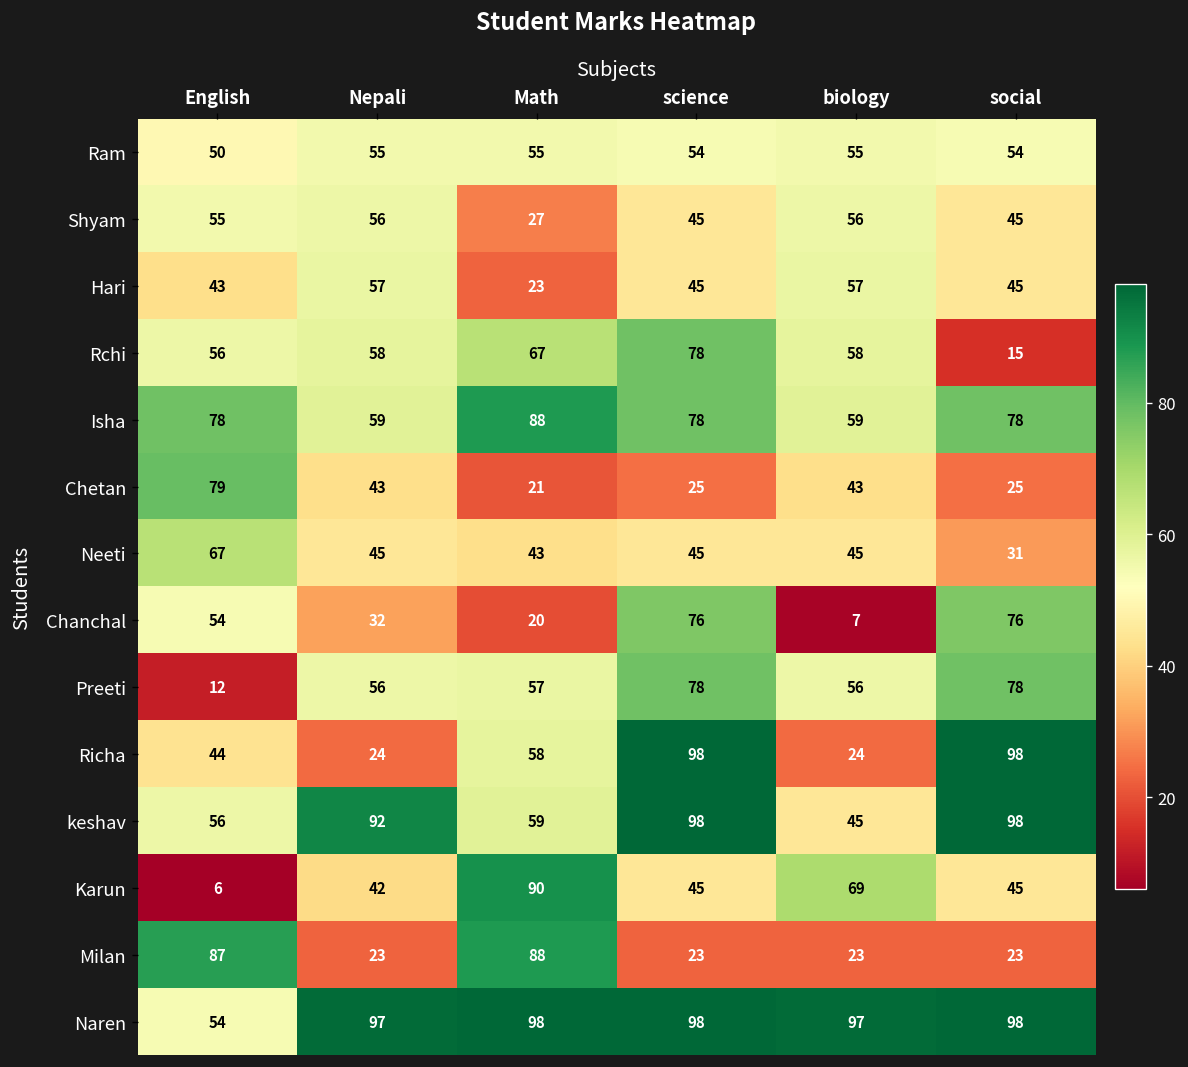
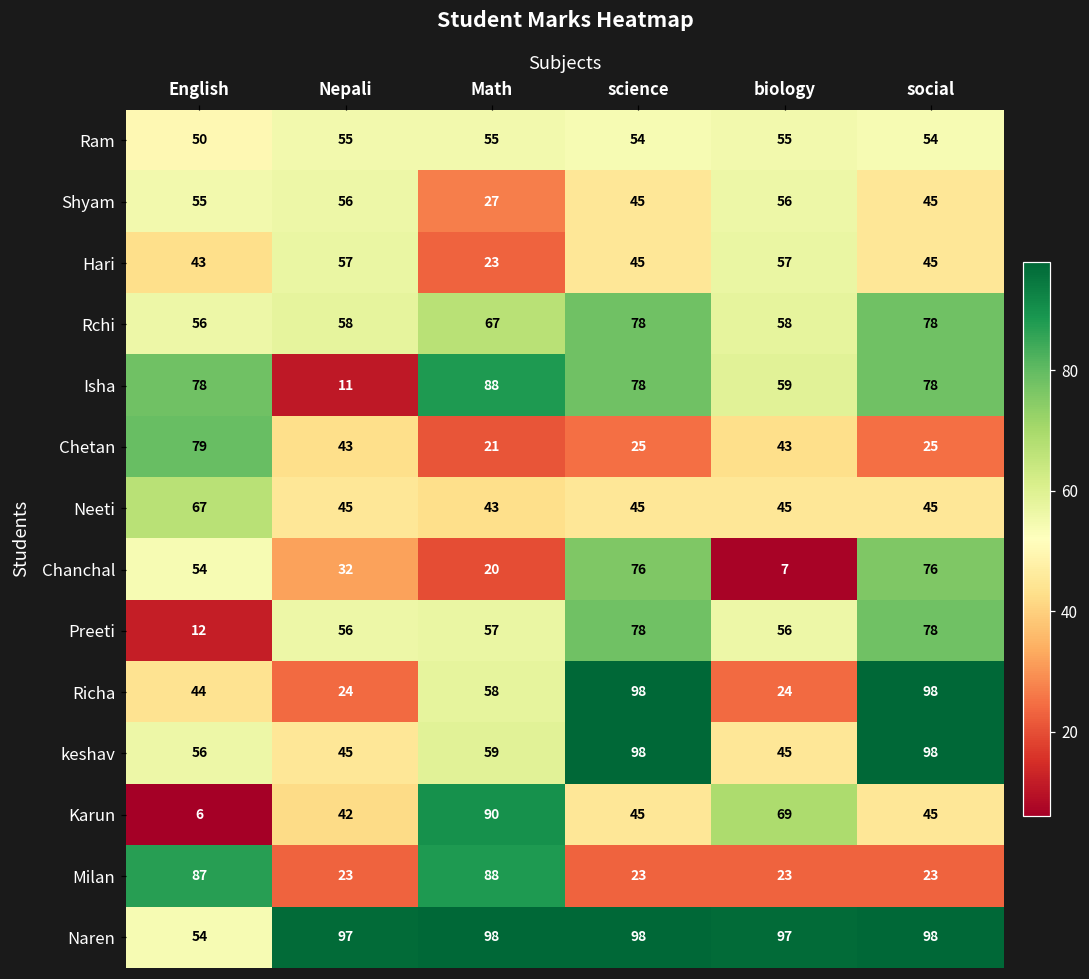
Rchi, social: 15 -> 78
Isha, Nepali: 59 -> 11
Neeti, social: 31 -> 45
keshav, Nepali: 92 -> 45
